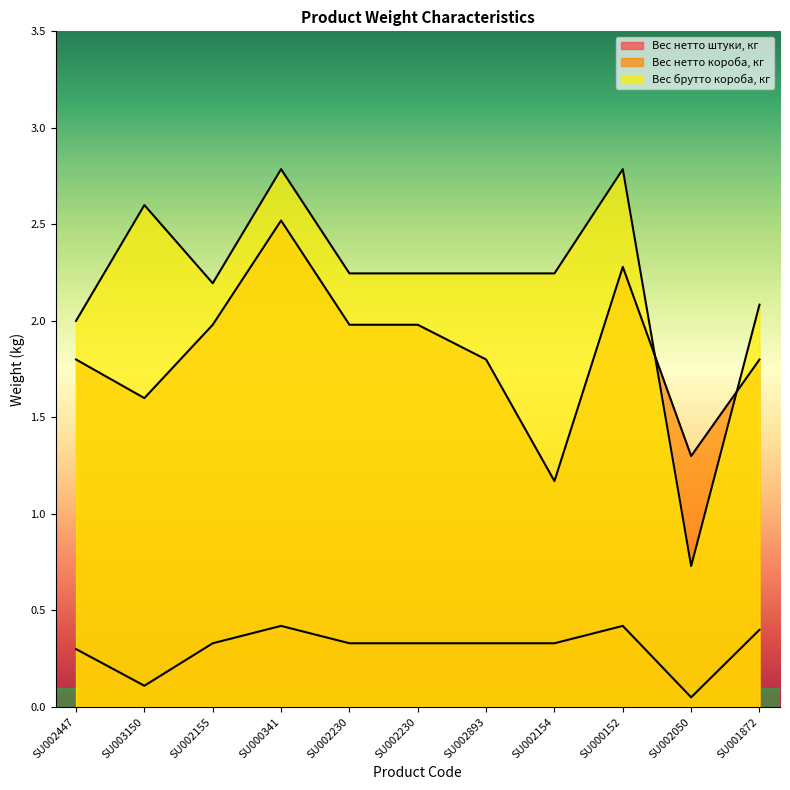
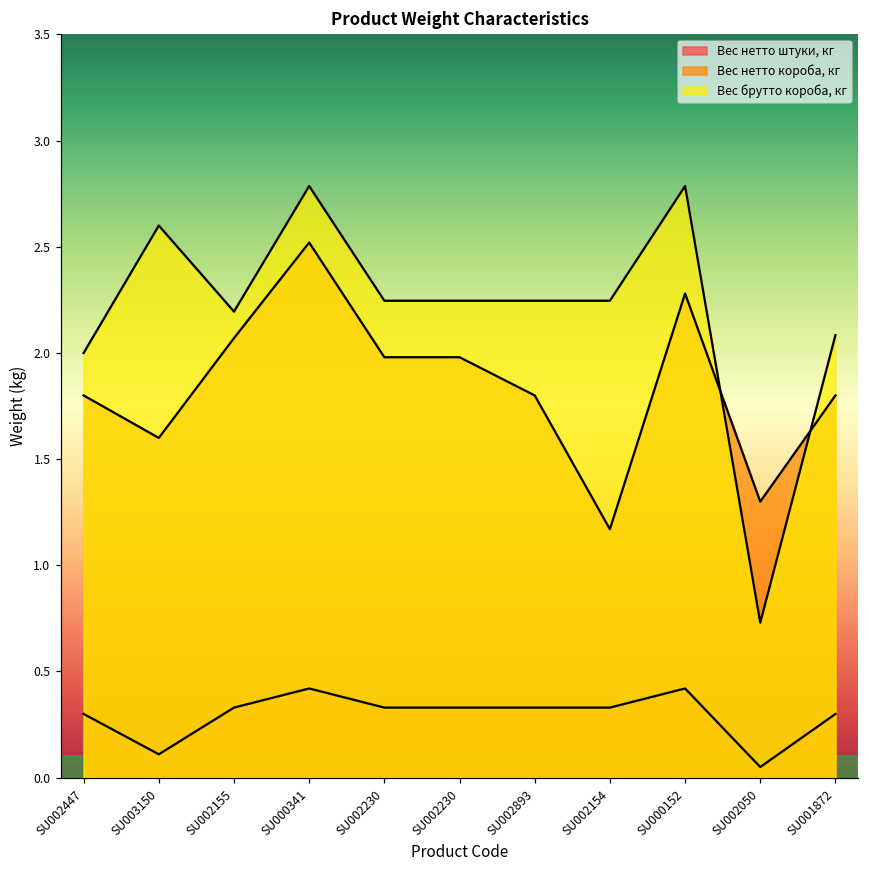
Вес нетто короба, кг, SU002155: 1.98 -> 2.07
Вес нетто штуки, кг, SU001872: 0.4 -> 0.3
